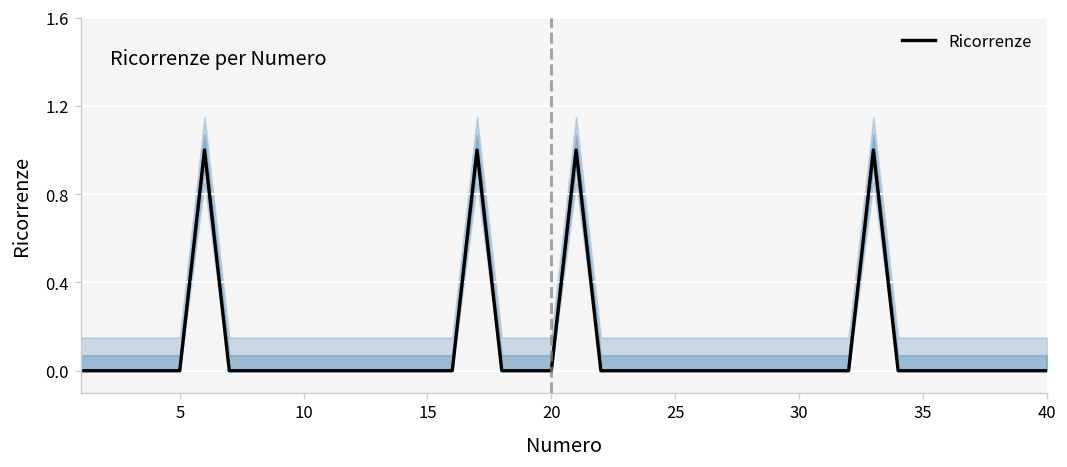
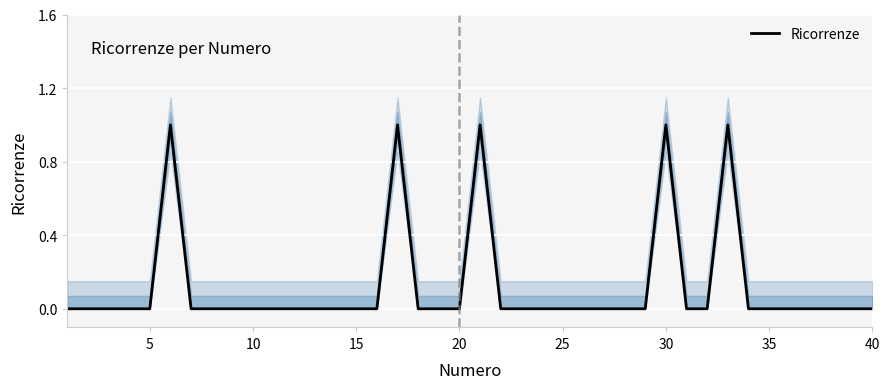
Ricorrenze, 30: 0 -> 1
